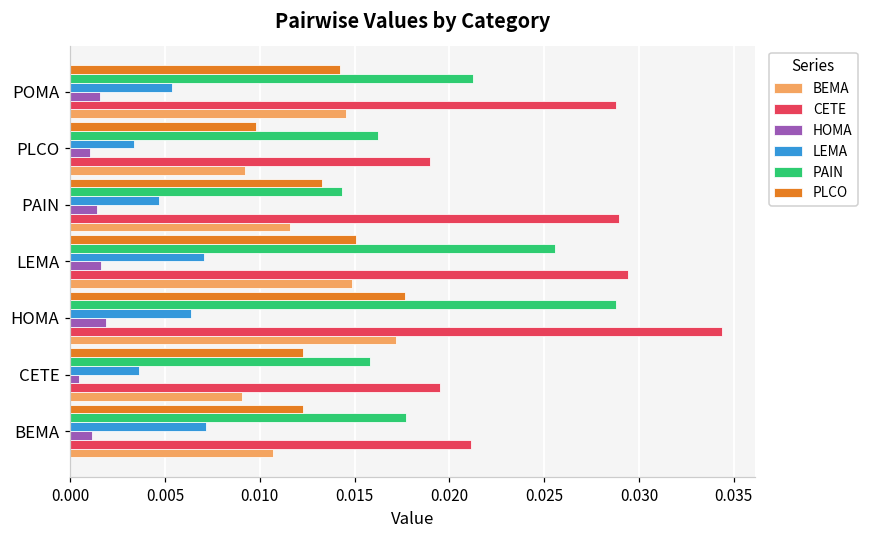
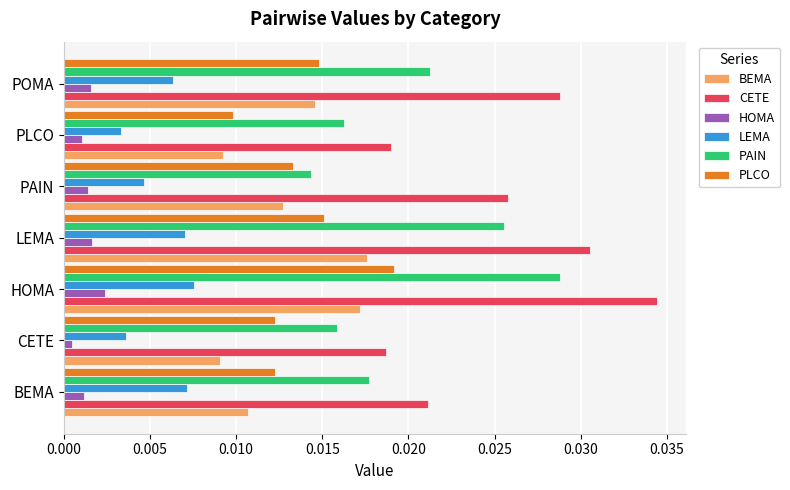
PLCO, POMA: 0.0143 -> 0.0148
LEMA, POMA: 0.0054 -> 0.0063
CETE, PAIN: 0.0290 -> 0.0258
BEMA, PAIN: 0.0116 -> 0.0127
CETE, LEMA: 0.0294 -> 0.0305
BEMA, LEMA: 0.0148 -> 0.0176
PLCO, HOMA: 0.0177 -> 0.0192
LEMA, HOMA: 0.0064 -> 0.0076
HOMA, HOMA: 0.0019 -> 0.0024
CETE, CETE: 0.0195 -> 0.0187
